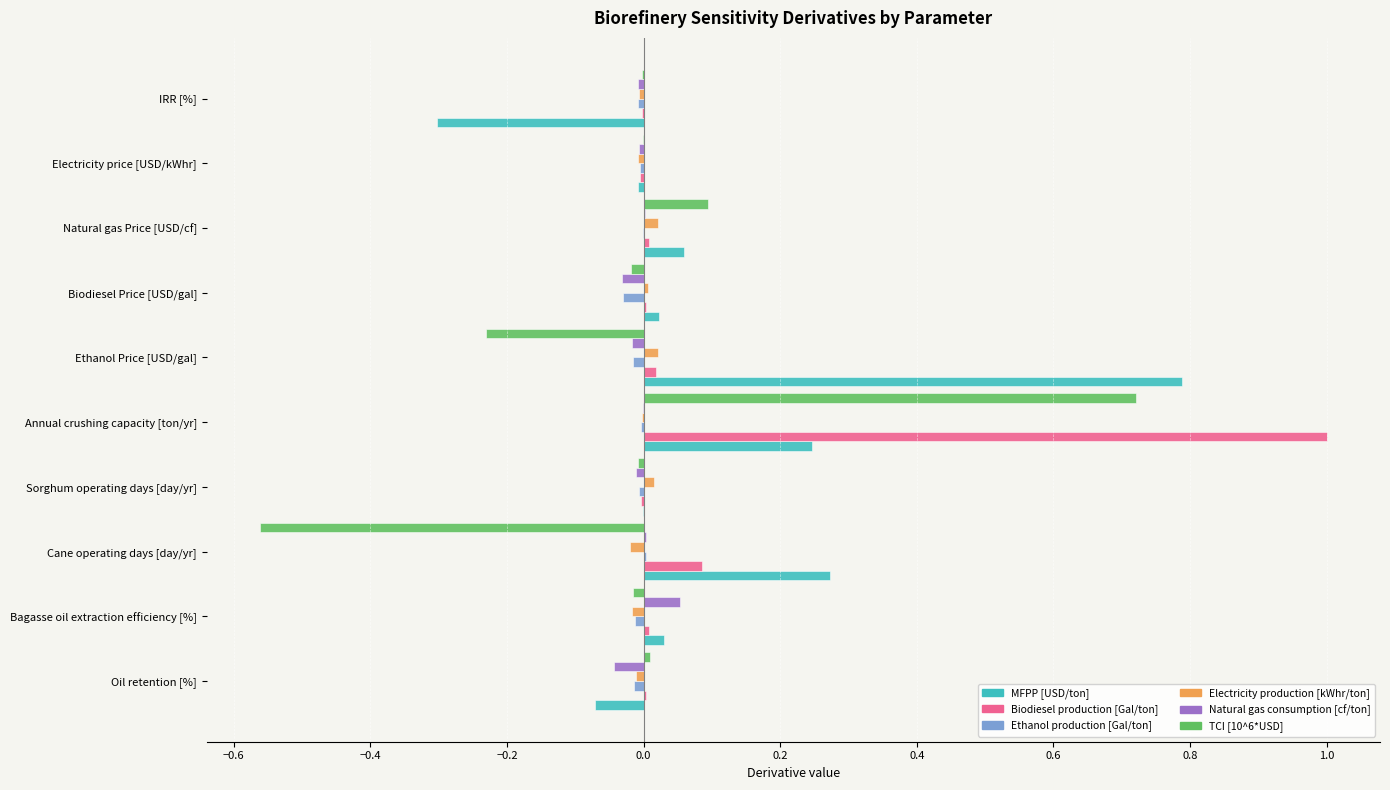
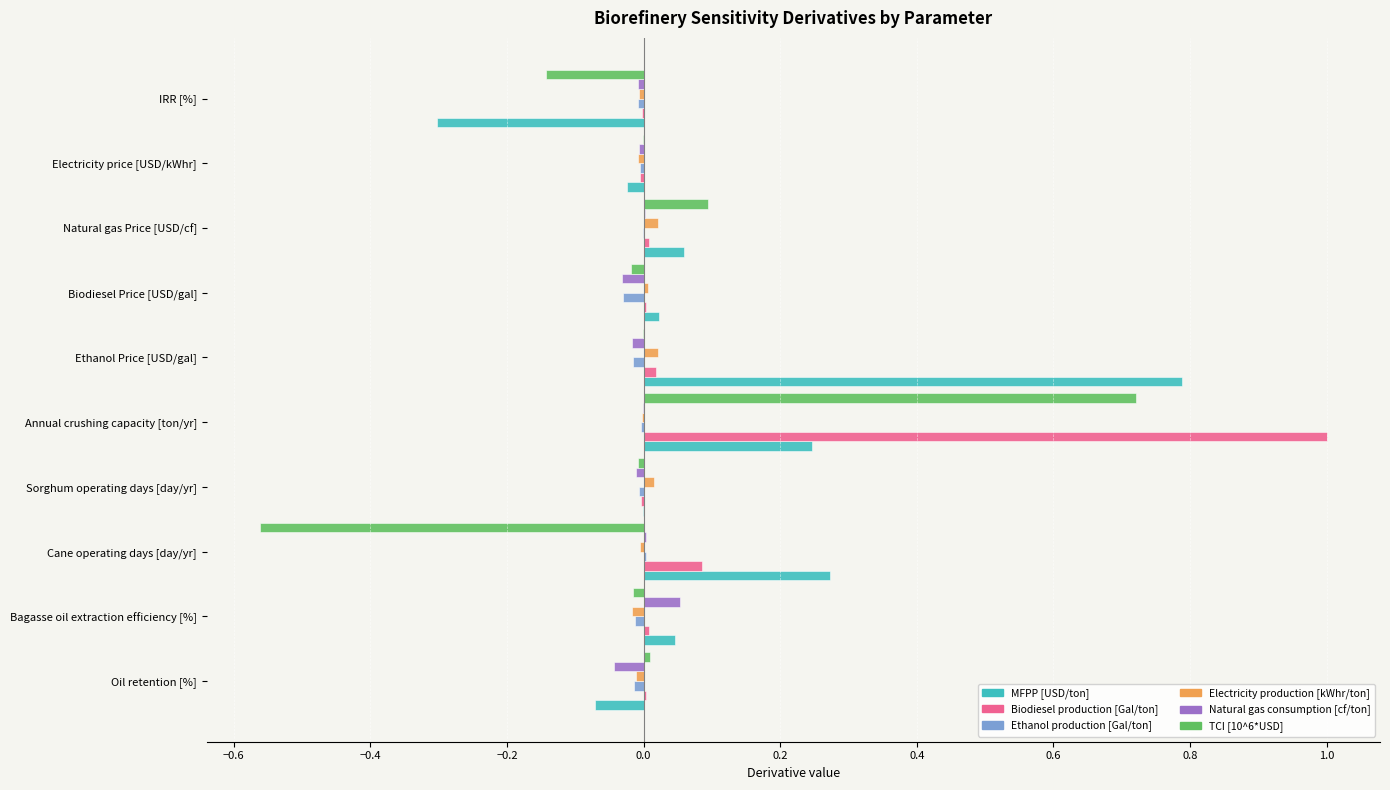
TCI [10^6*USD], IRR [%]: 0.00 -> -0.14
MFPP [USD/ton], Electricity price [USD/kWhr]: -0.01 -> -0.02
TCI [10^6*USD], Ethanol Price [USD/gal]: -0.23 -> 0.00
Electricity production [kWhr/ton], Cane operating days [day/yr]: -0.02 -> -0.01
MFPP [USD/ton], Bagasse oil extraction efficiency [%]: 0.03 -> 0.05
